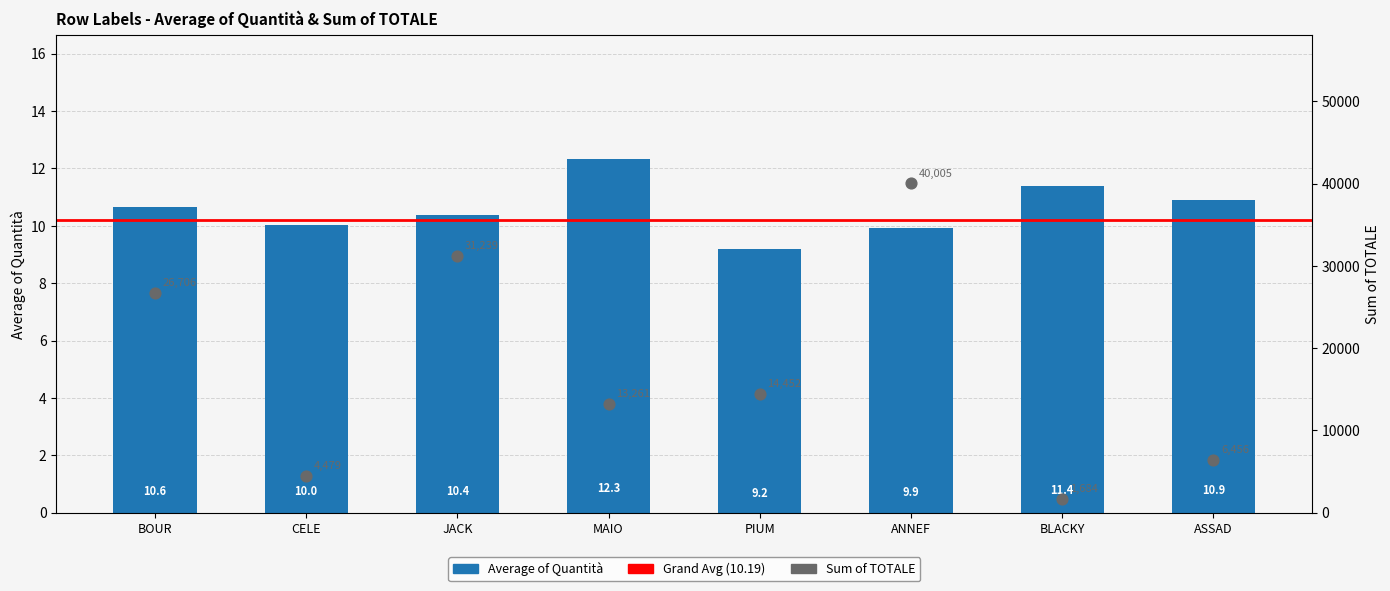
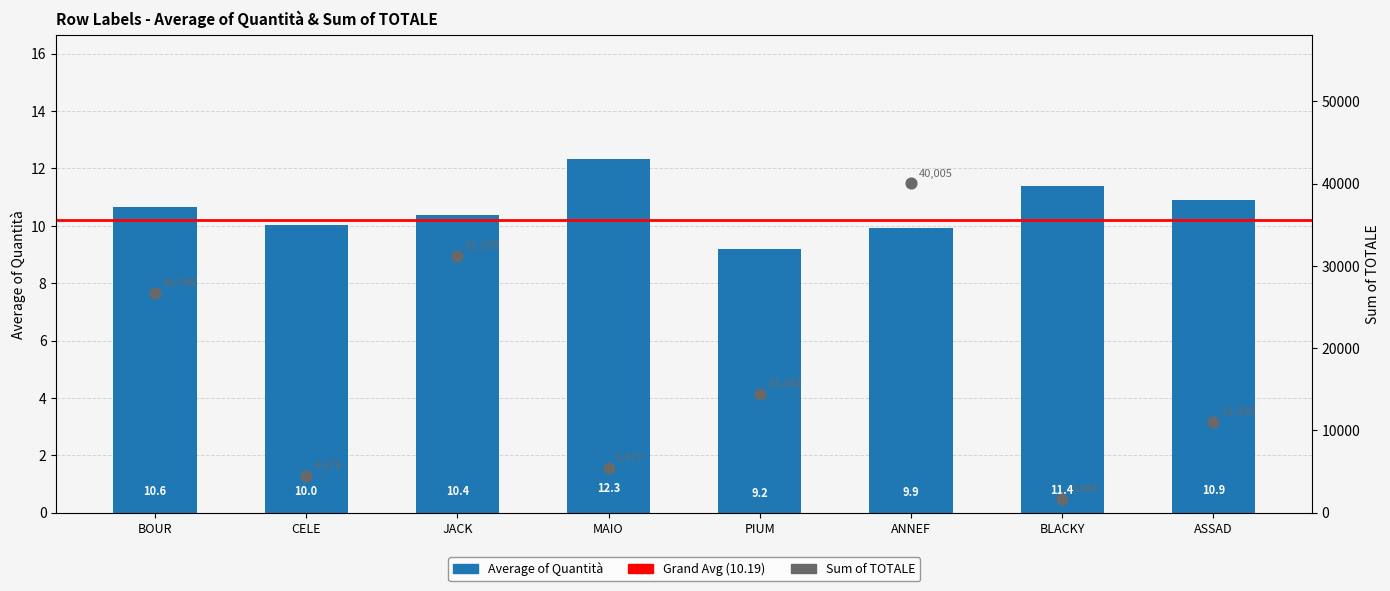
Sum of TOTALE, MAIO: 13,261 -> 5,472
Sum of TOTALE, ASSAD: 6,456 -> 11,058
